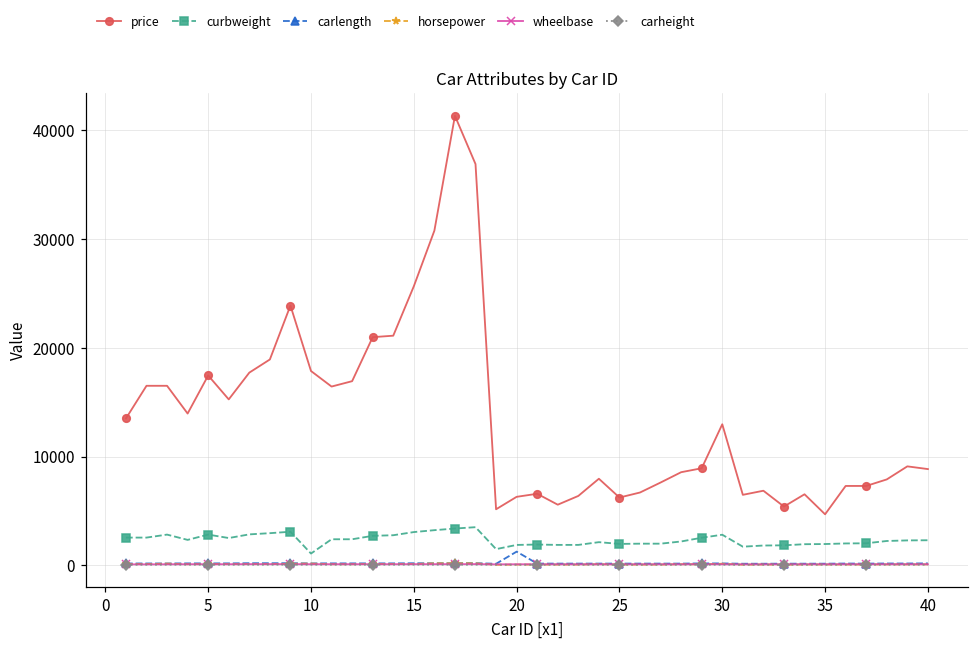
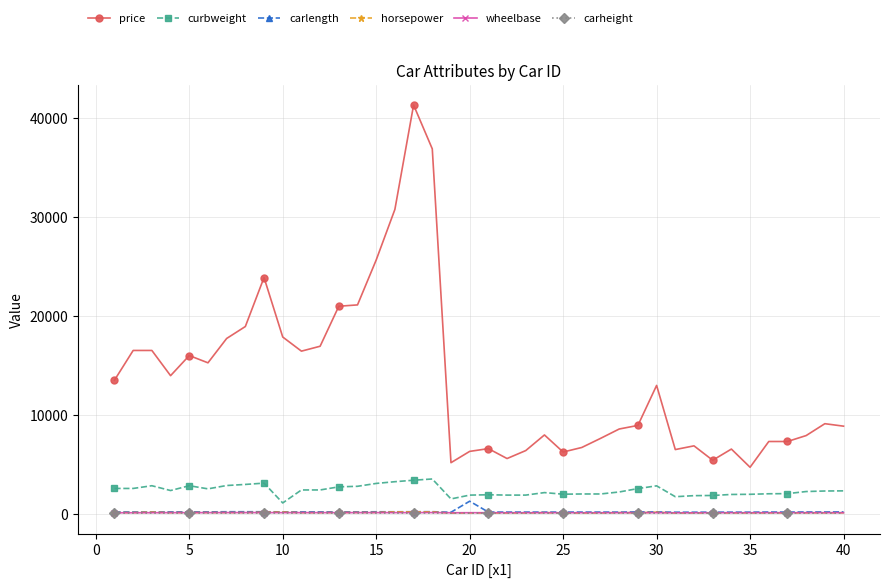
price, 5: 17000 -> 16000
